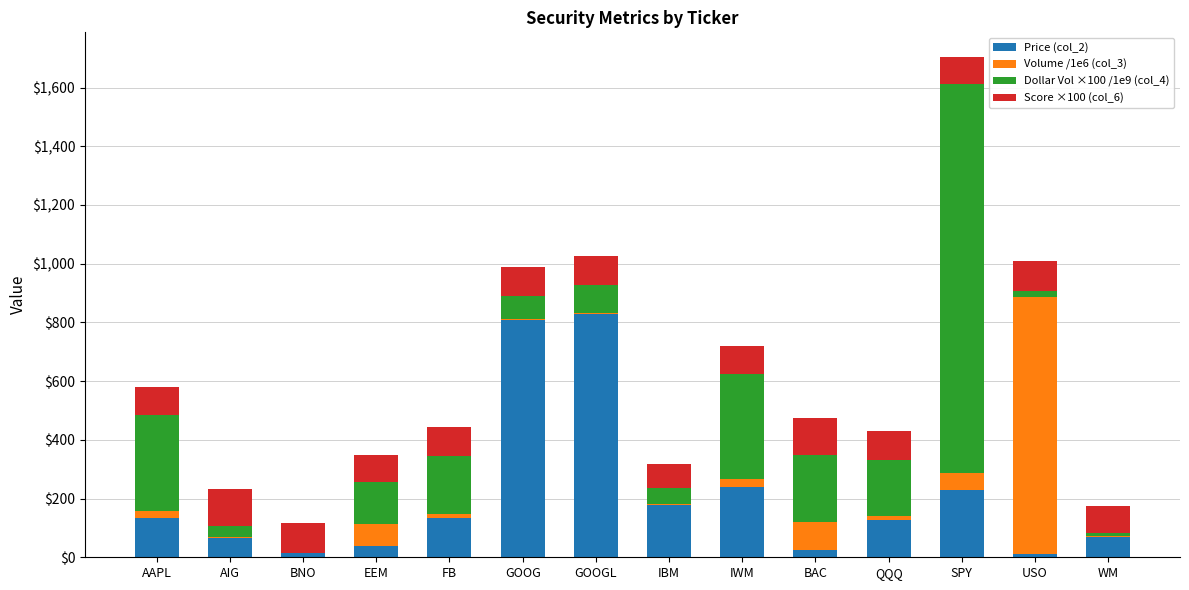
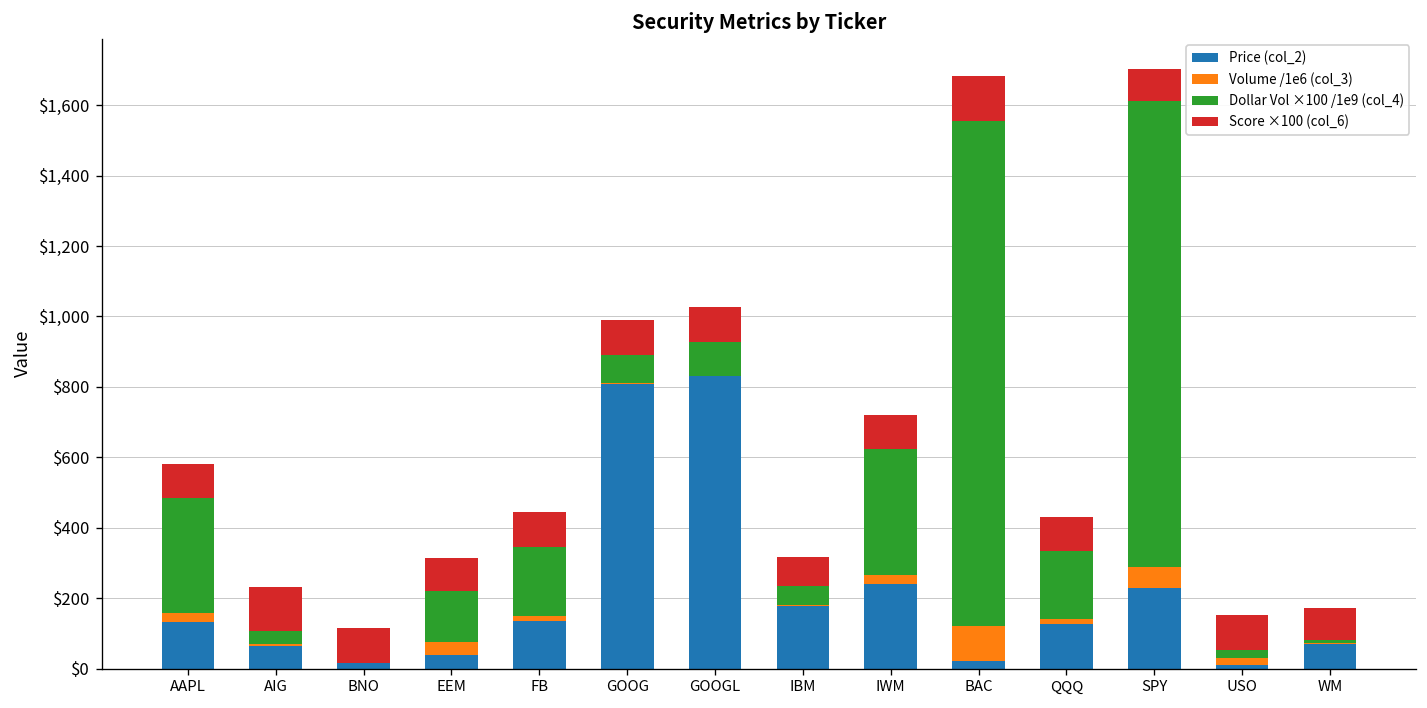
Volume /1e6 (col_3), EEM: $70 -> $40
Dollar Vol ×100 /1e9 (col_4), BAC: $230 -> $1,430
Volume /1e6 (col_3), USO: $870 -> $20
